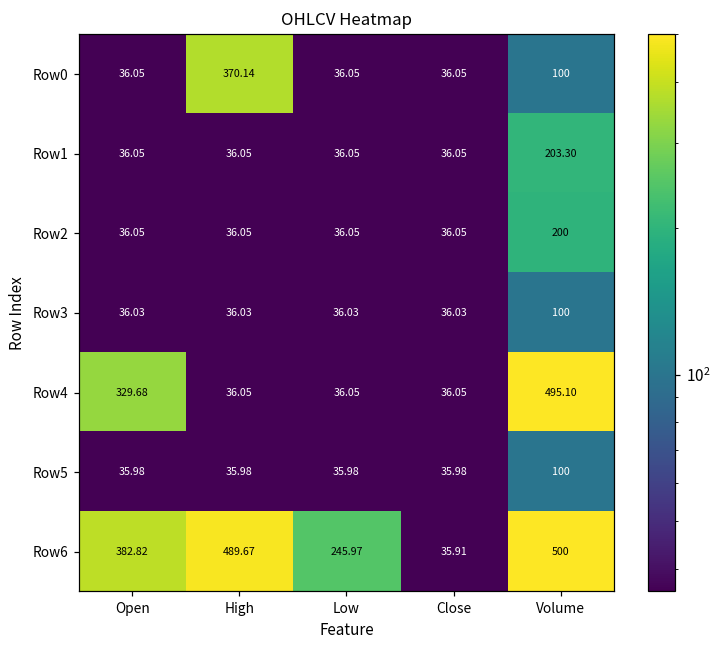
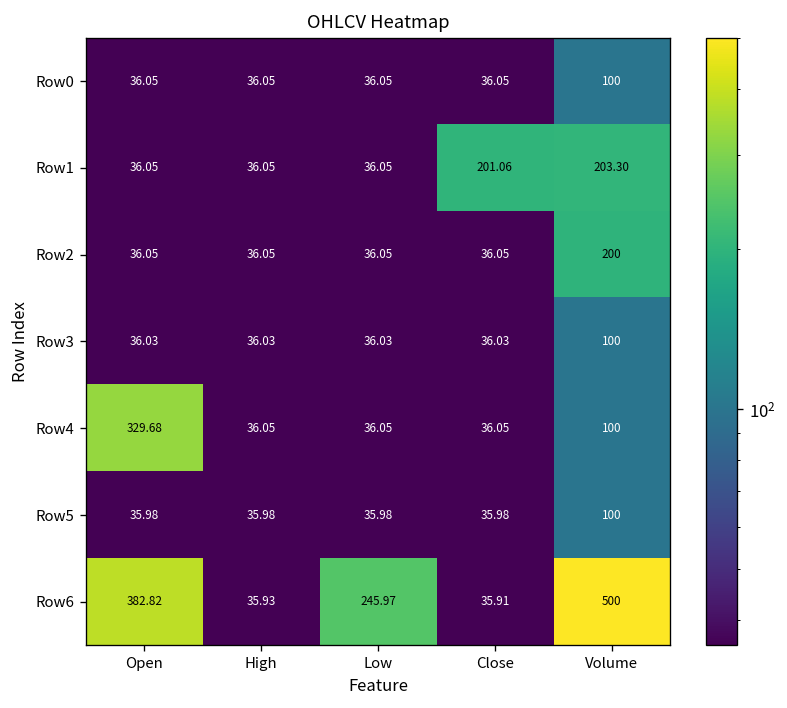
Row0, High: 370.14 -> 36.05
Row1, Close: 36.05 -> 201.06
Row4, Volume: 495.10 -> 100
Row6, High: 489.67 -> 35.93
